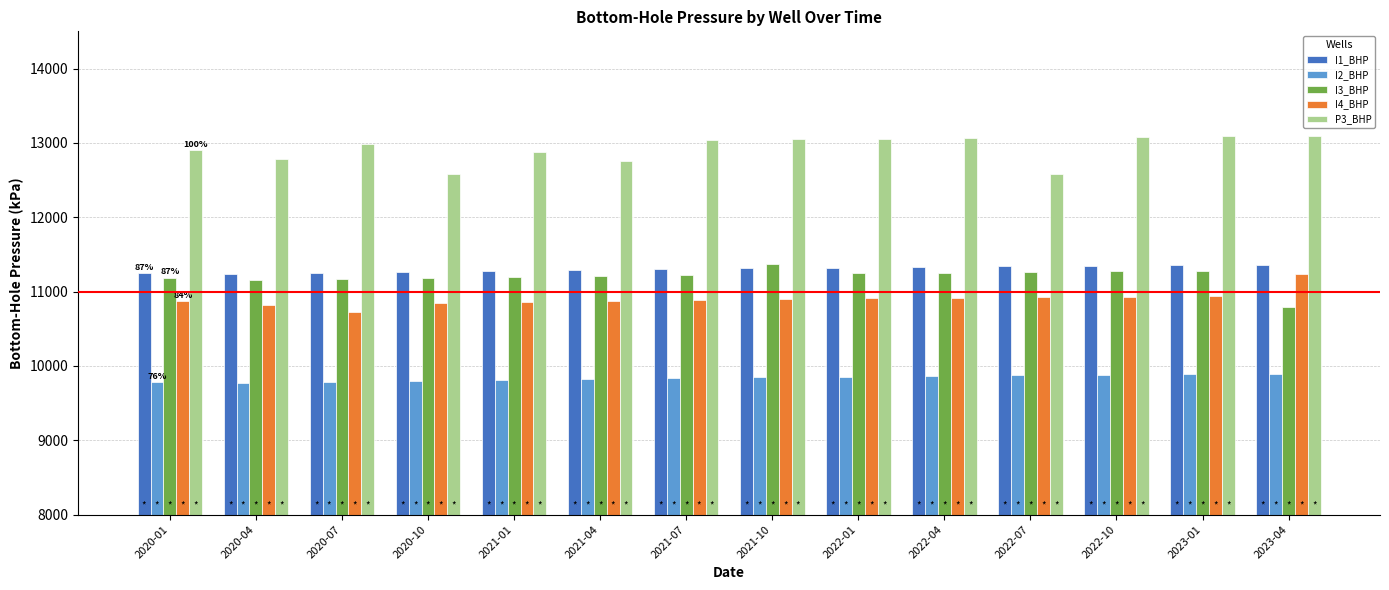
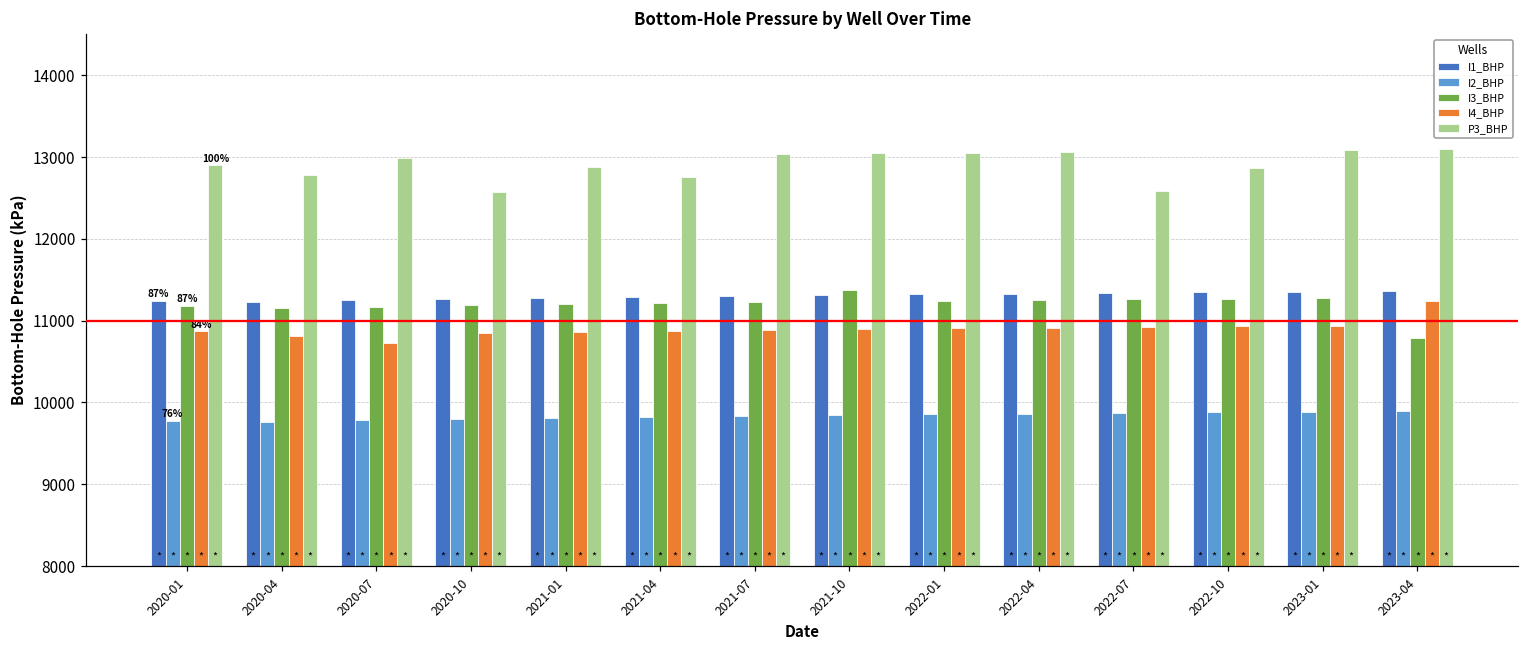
P3_BHP, 2022-10: 13100 -> 12900
